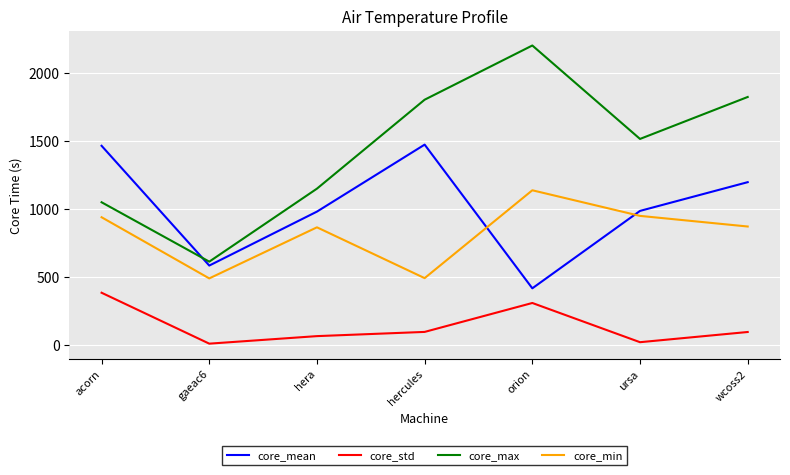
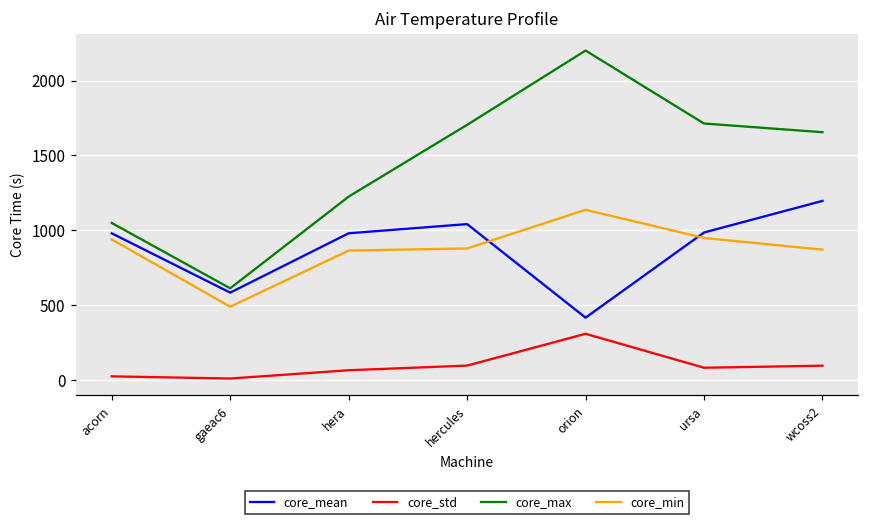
core_mean, acorn: 1460 -> 980
core_std, acorn: 380 -> 30
core_max, hera: 1150 -> 1230
core_mean, hercules: 1470 -> 1040
core_max, hercules: 1800 -> 1700
core_min, hercules: 490 -> 880
core_std, ursa: 20 -> 80
core_max, ursa: 1510 -> 1710
core_max, wcoss2: 1820 -> 1660
